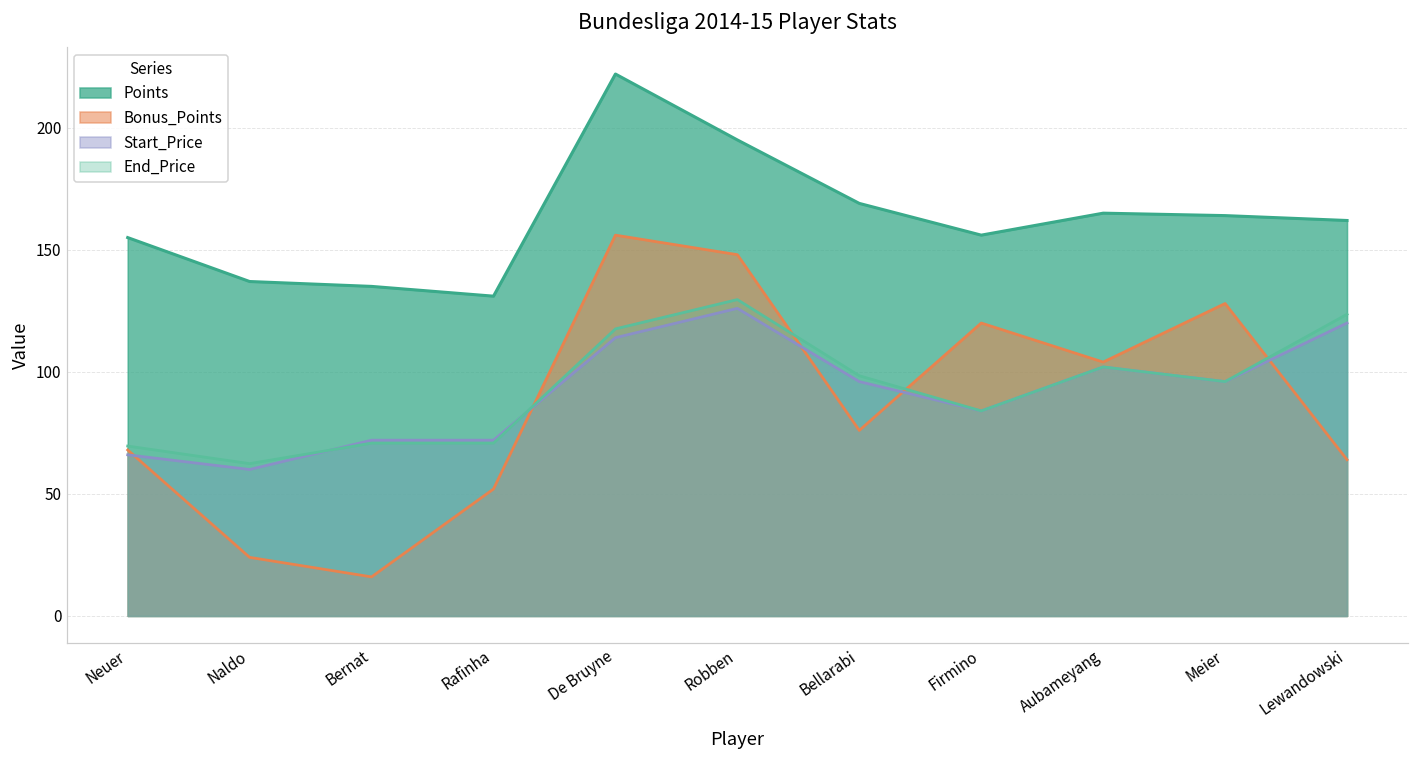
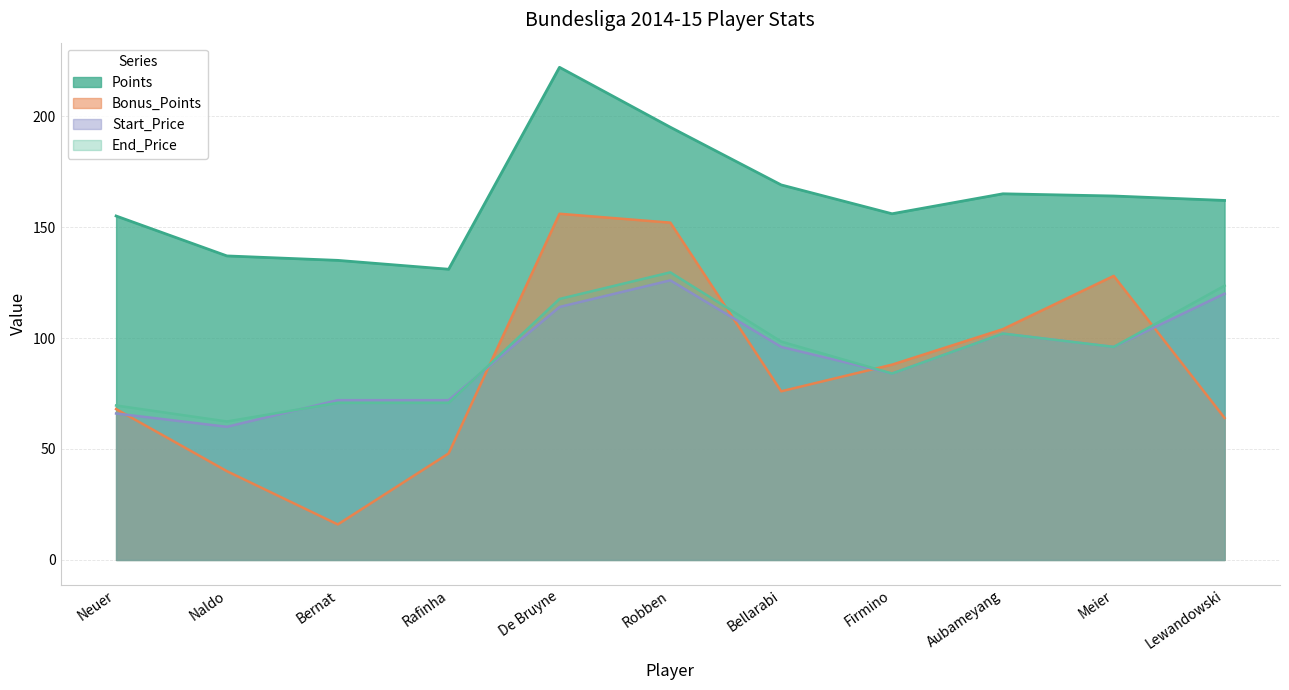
Bonus_Points, Naldo: 24 -> 40
Bonus_Points, Rafinha: 52 -> 48
Bonus_Points, Robben: 148 -> 152
Bonus_Points, Firmino: 120 -> 88
